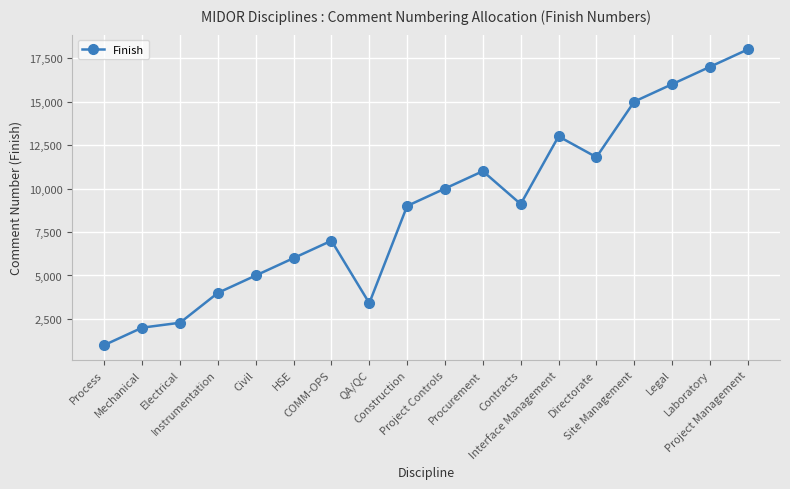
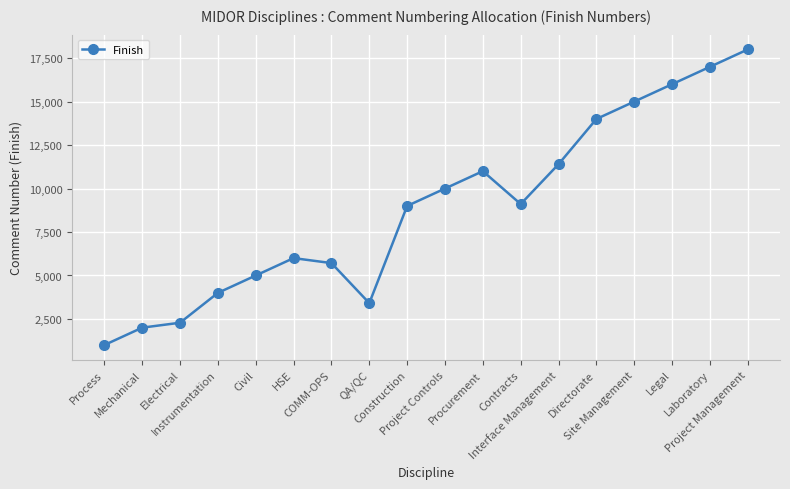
COMM-OPS: 7,000 -> 5,700
Interface Management: 13,000 -> 11,400
Directorate: 11,800 -> 14,000
